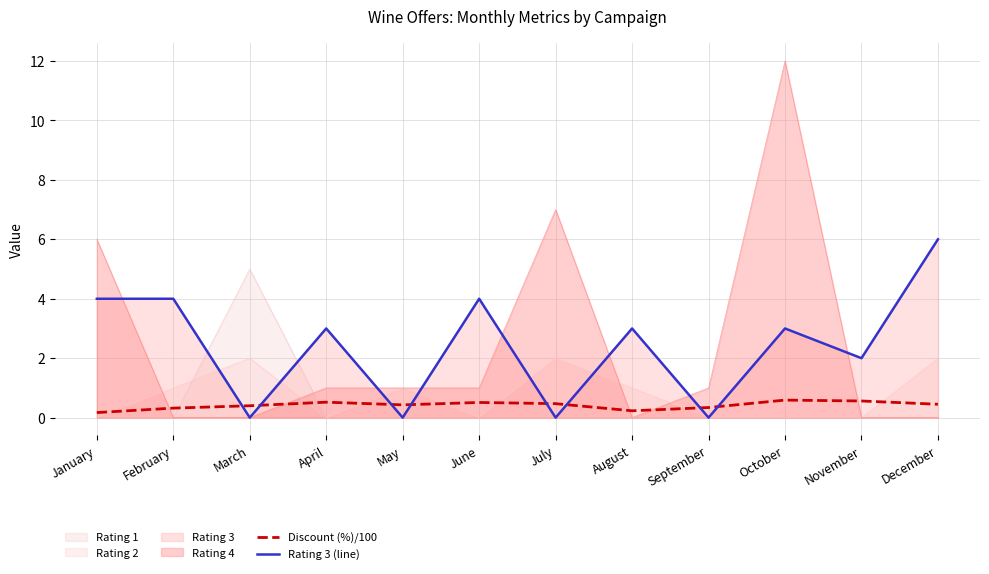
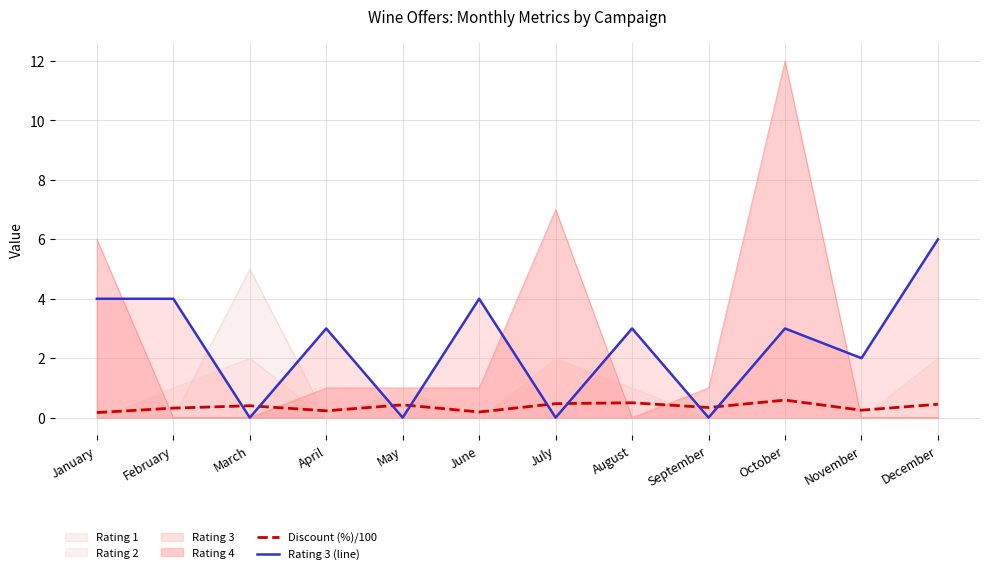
Discount (%)/100, April: 0.5 -> 0.2
Discount (%)/100, June: 0.5 -> 0.2
Discount (%)/100, August: 0.2 -> 0.5
Discount (%)/100, November: 0.6 -> 0.3
